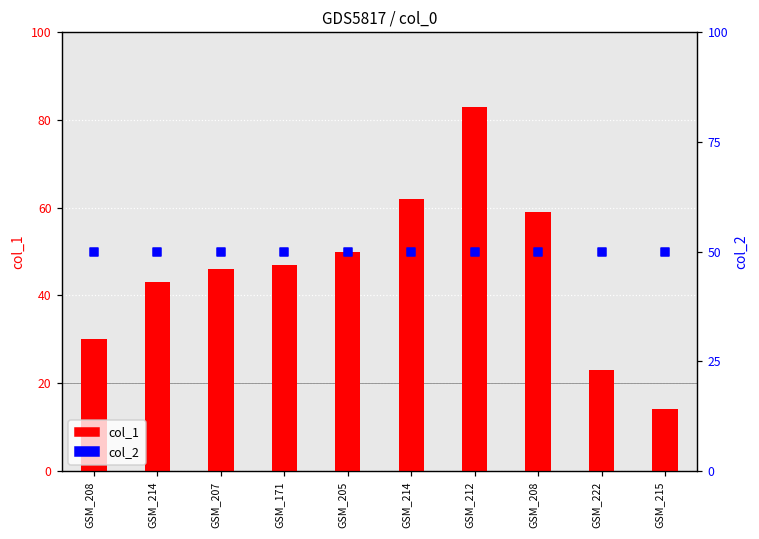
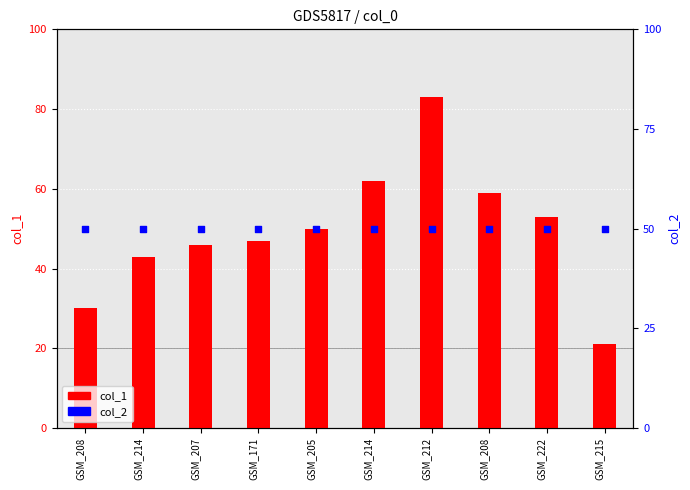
col_1, GSM_222: 23 -> 53
col_1, GSM_215: 14 -> 21
